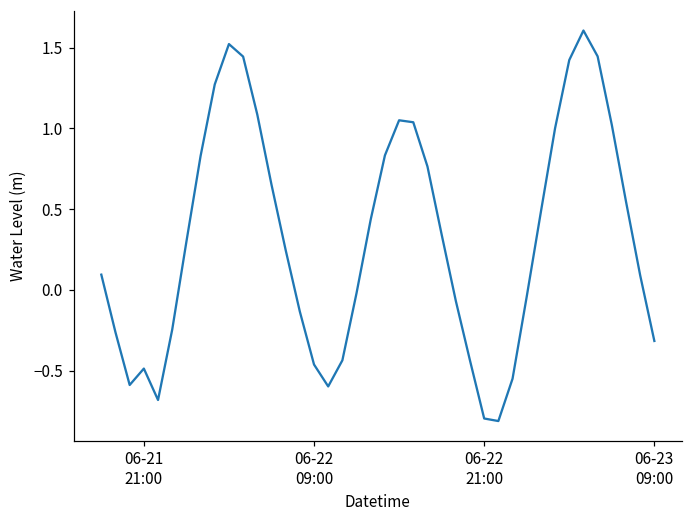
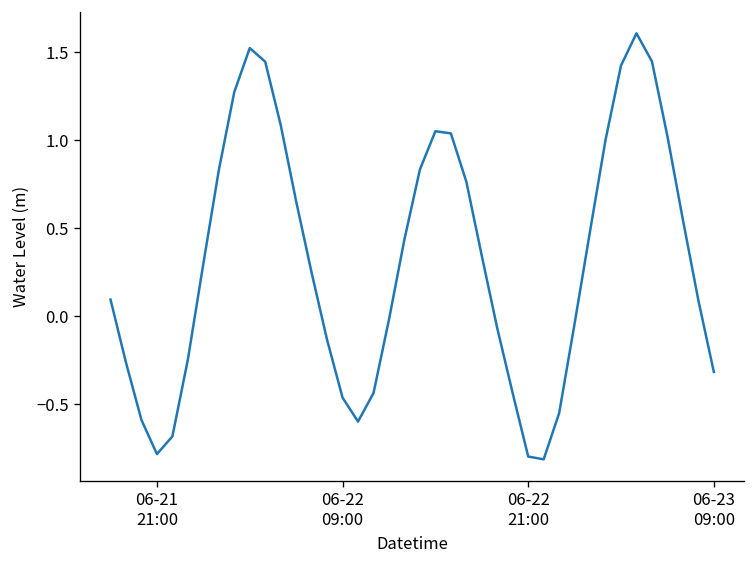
06-21 21:00: -0.49 -> -0.78
